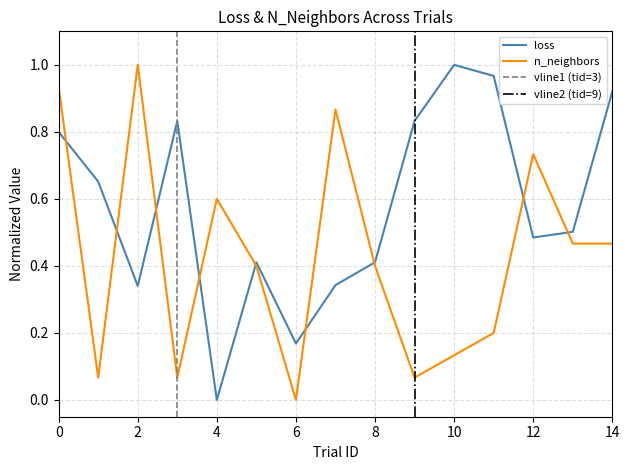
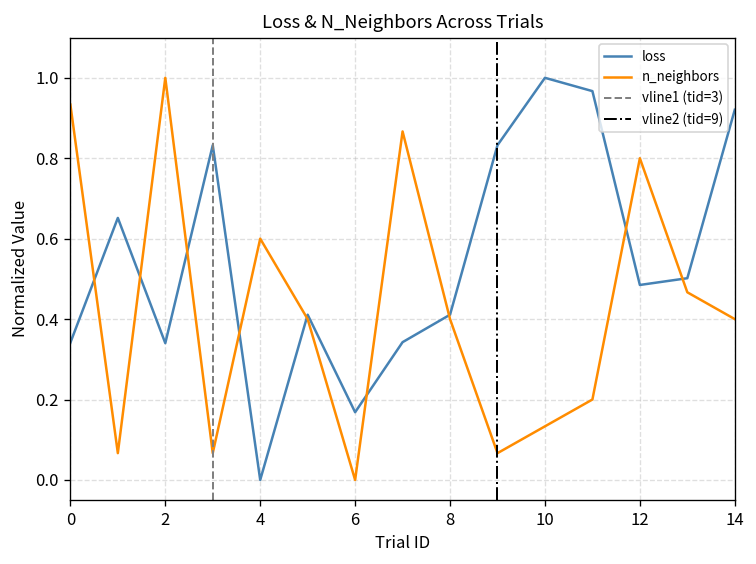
loss, 0: 0.80 -> 0.34
n_neighbors, 12: 0.73 -> 0.80
n_neighbors, 14: 0.47 -> 0.40
